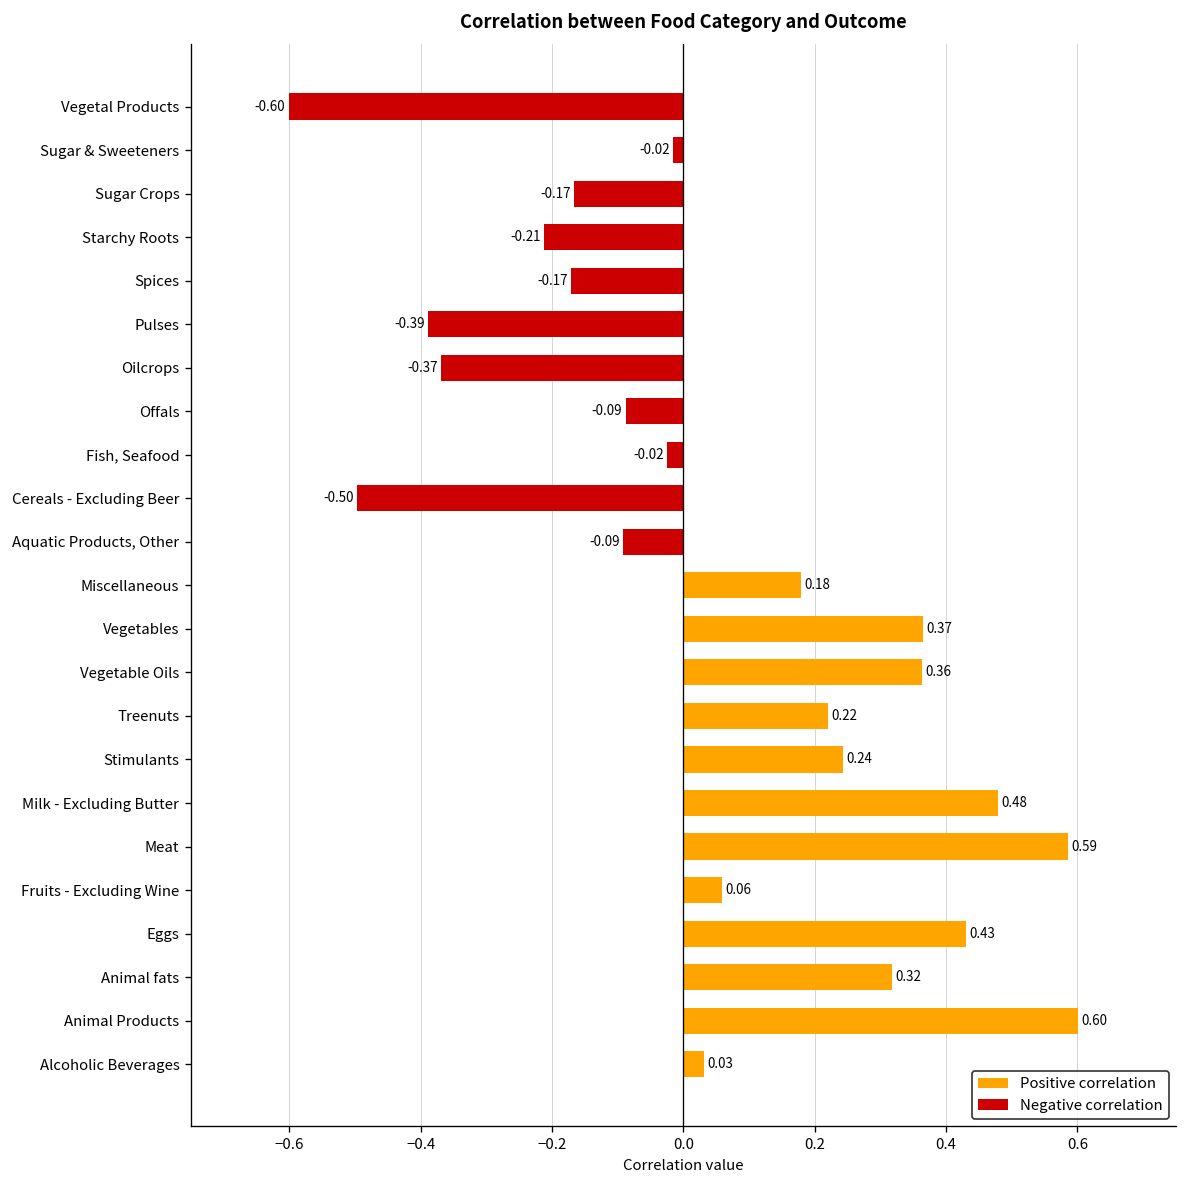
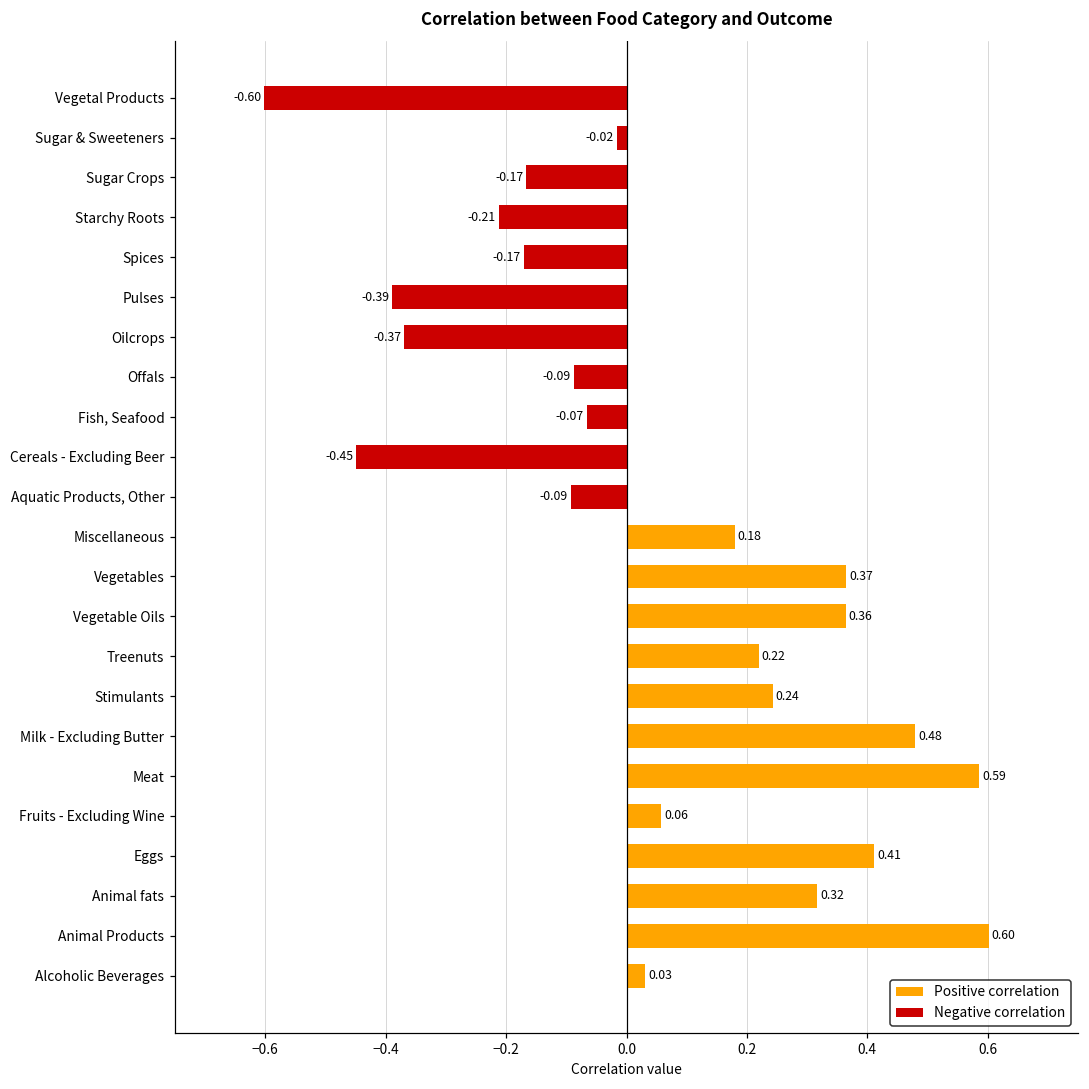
Negative correlation, Fish, Seafood: -0.02 -> -0.07
Negative correlation, Cereals - Excluding Beer: -0.50 -> -0.45
Positive correlation, Eggs: 0.43 -> 0.41
